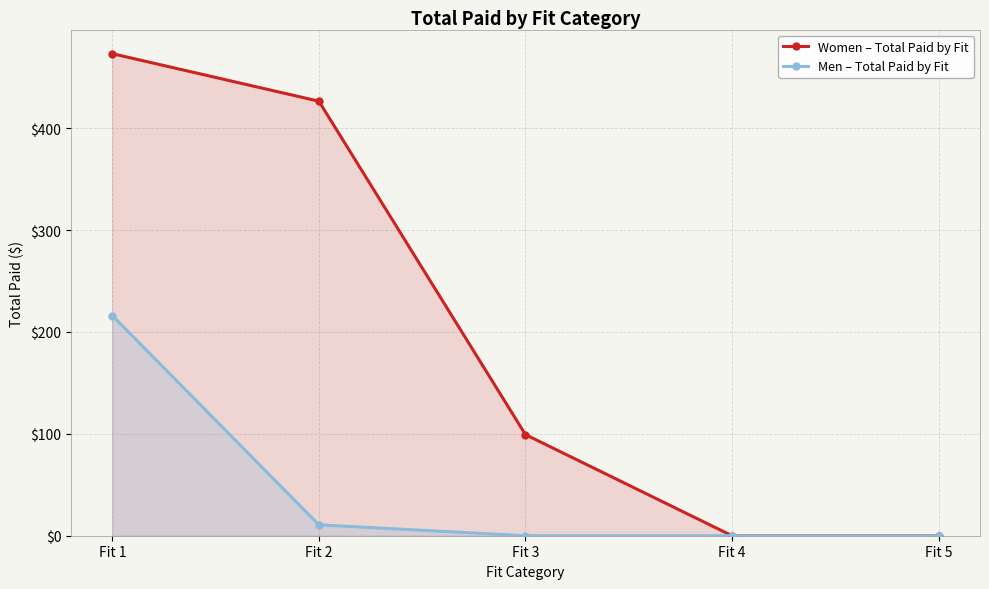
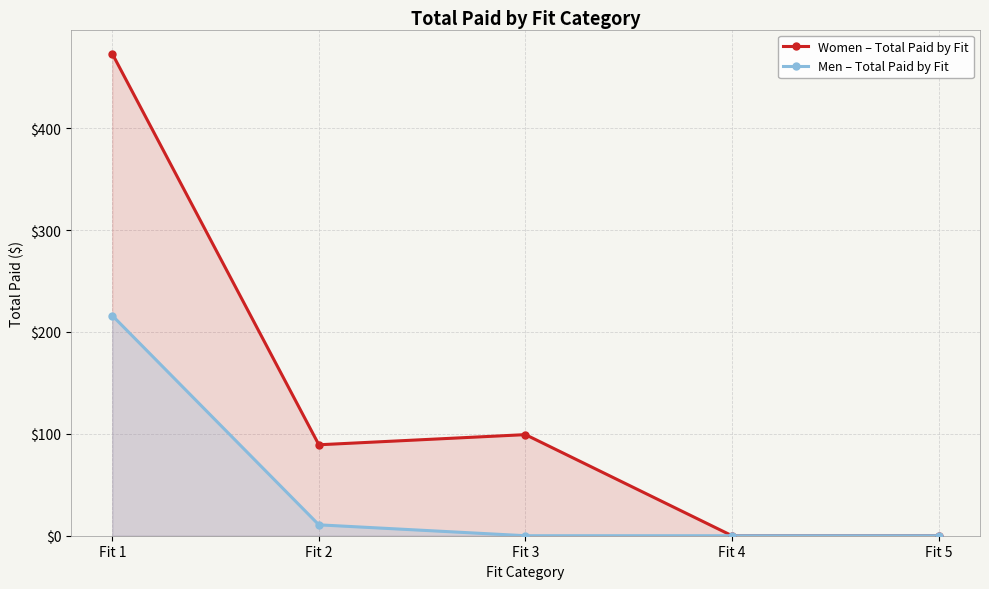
Women – Total Paid by Fit, Fit 2: $427 -> $89
